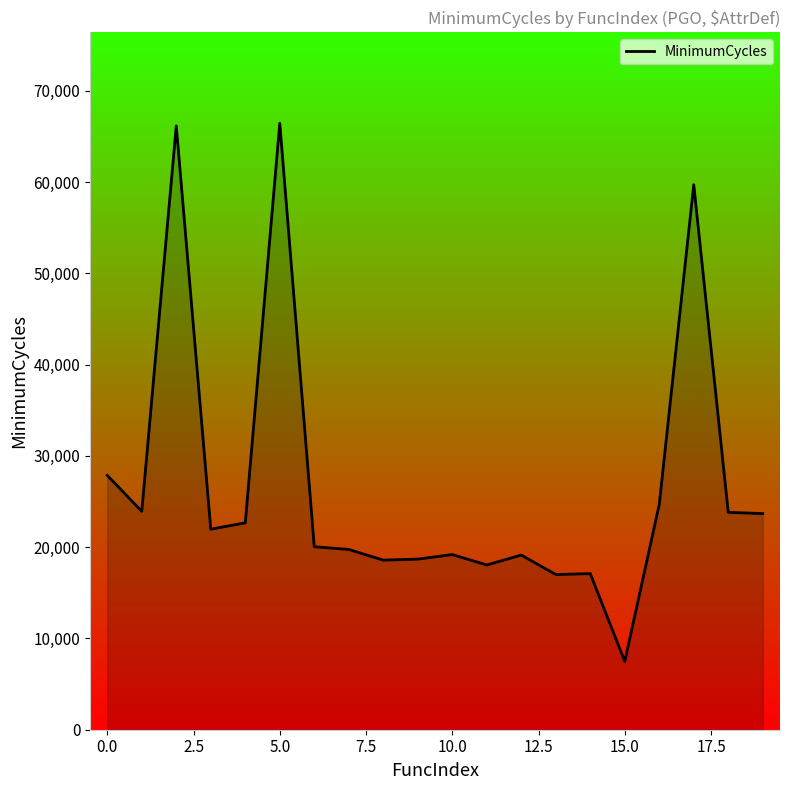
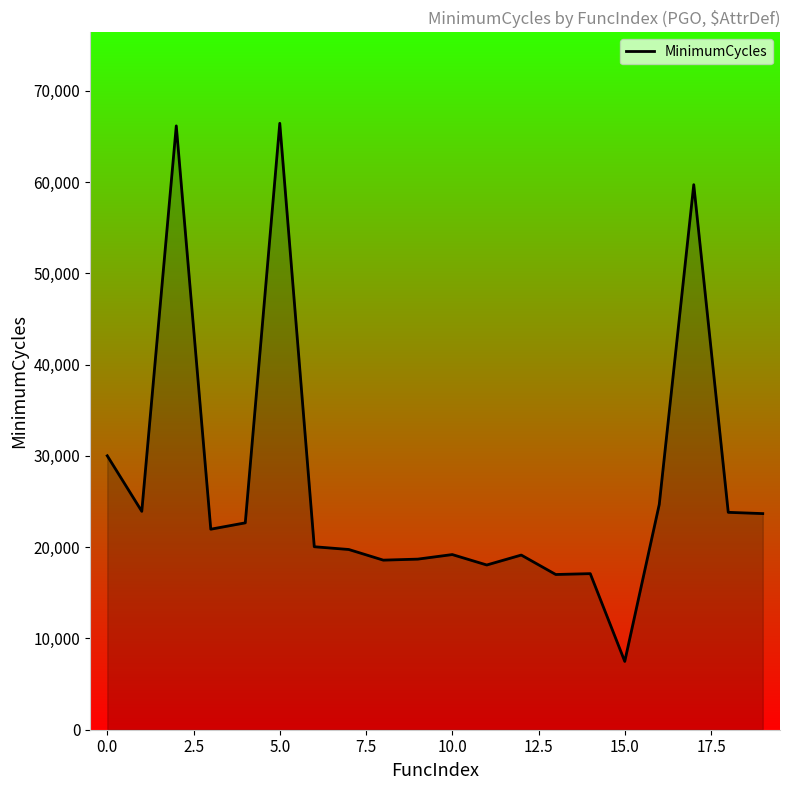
0.0: 28,000 -> 30,000
